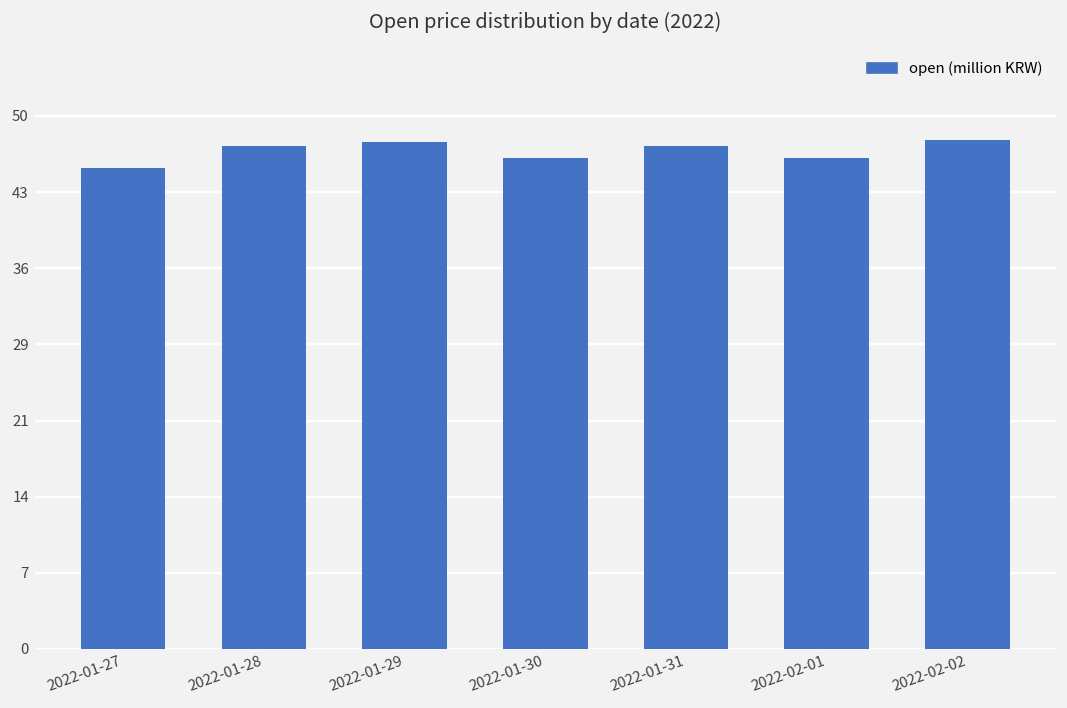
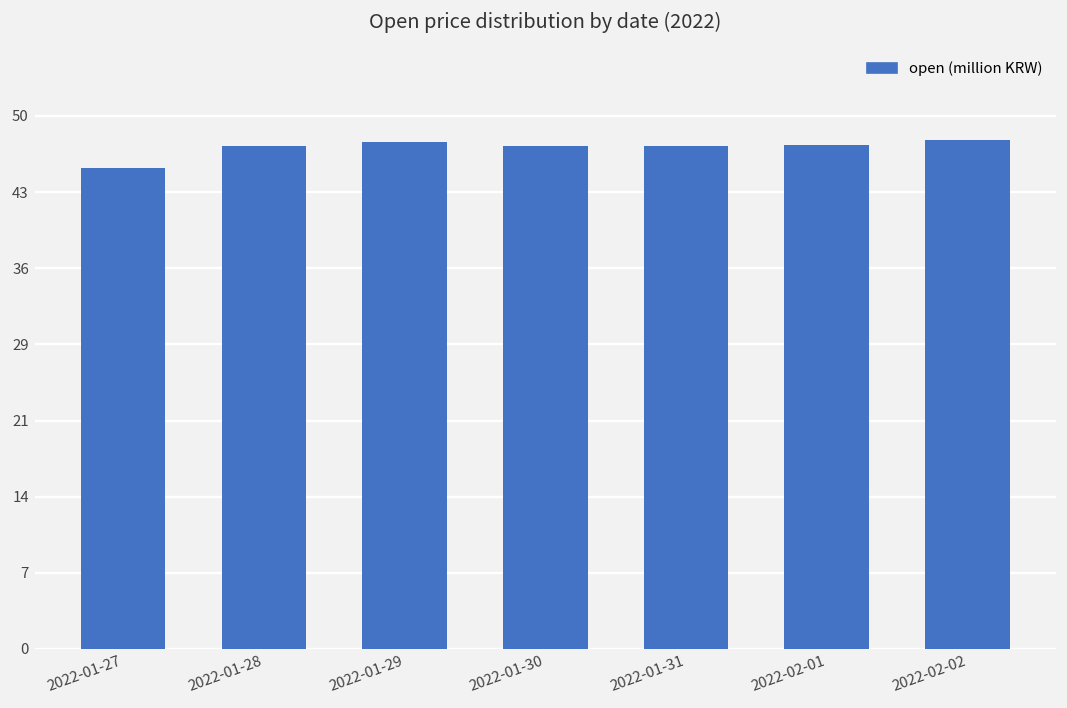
2022-01-30: 46 -> 47
2022-02-01: 46 -> 47
